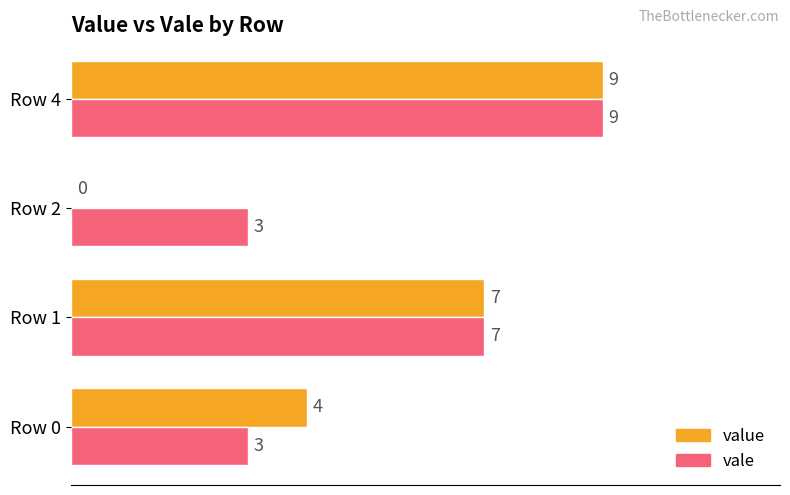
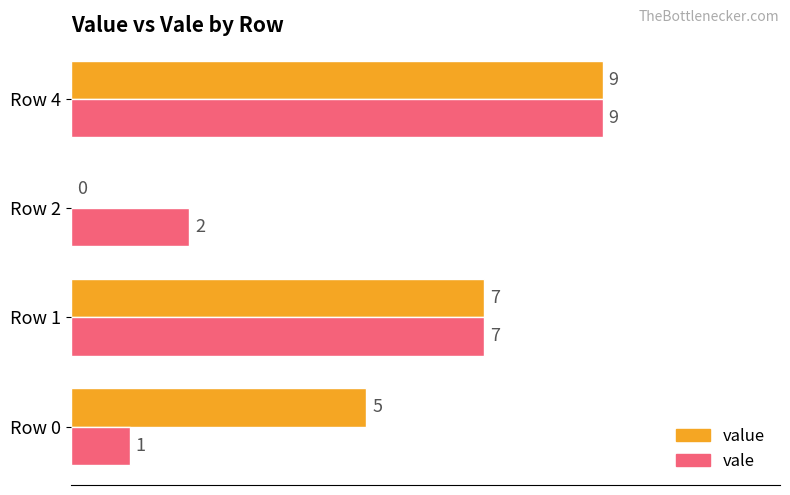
vale, Row 2: 3 -> 2
value, Row 0: 4 -> 5
vale, Row 0: 3 -> 1
